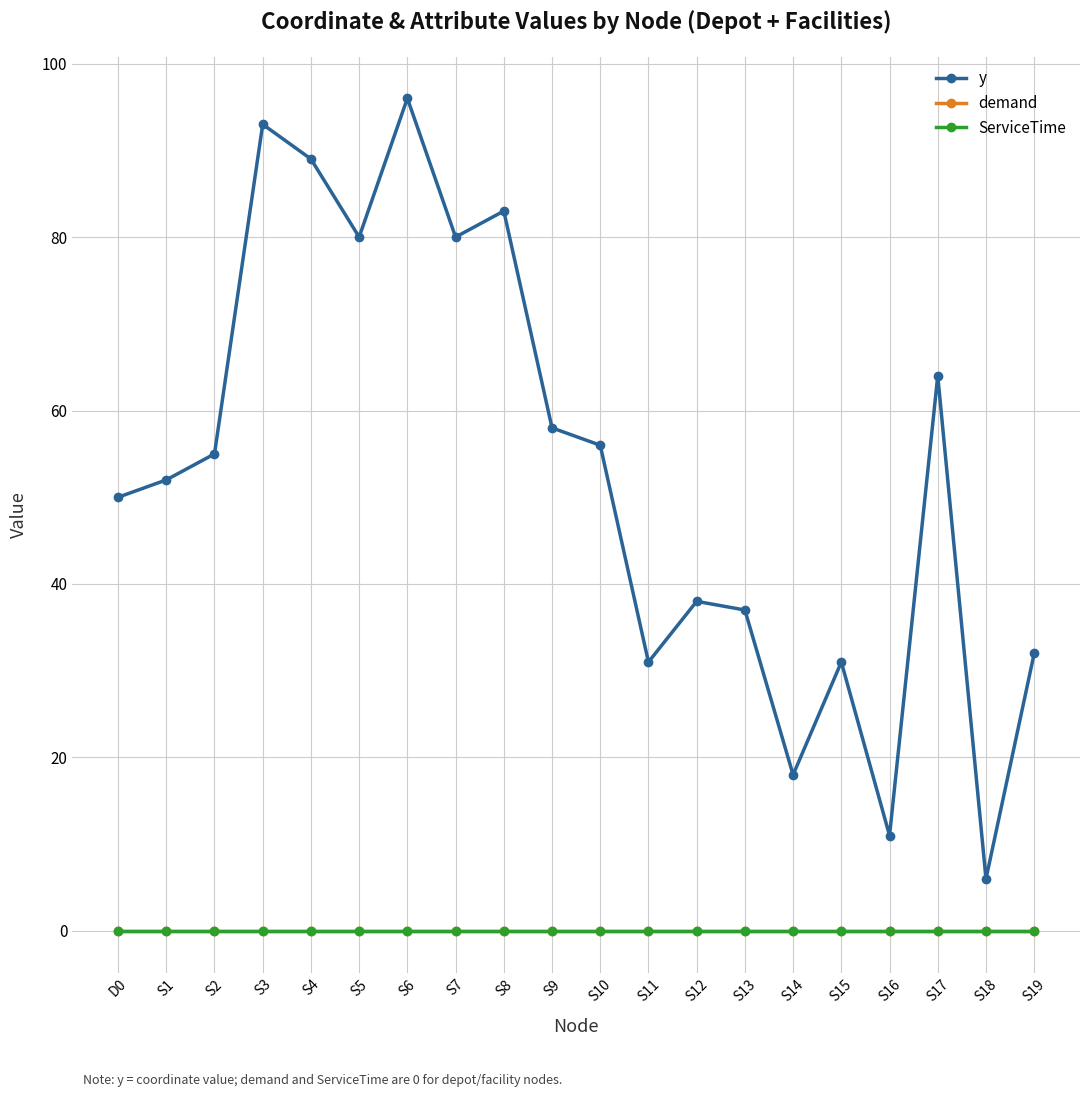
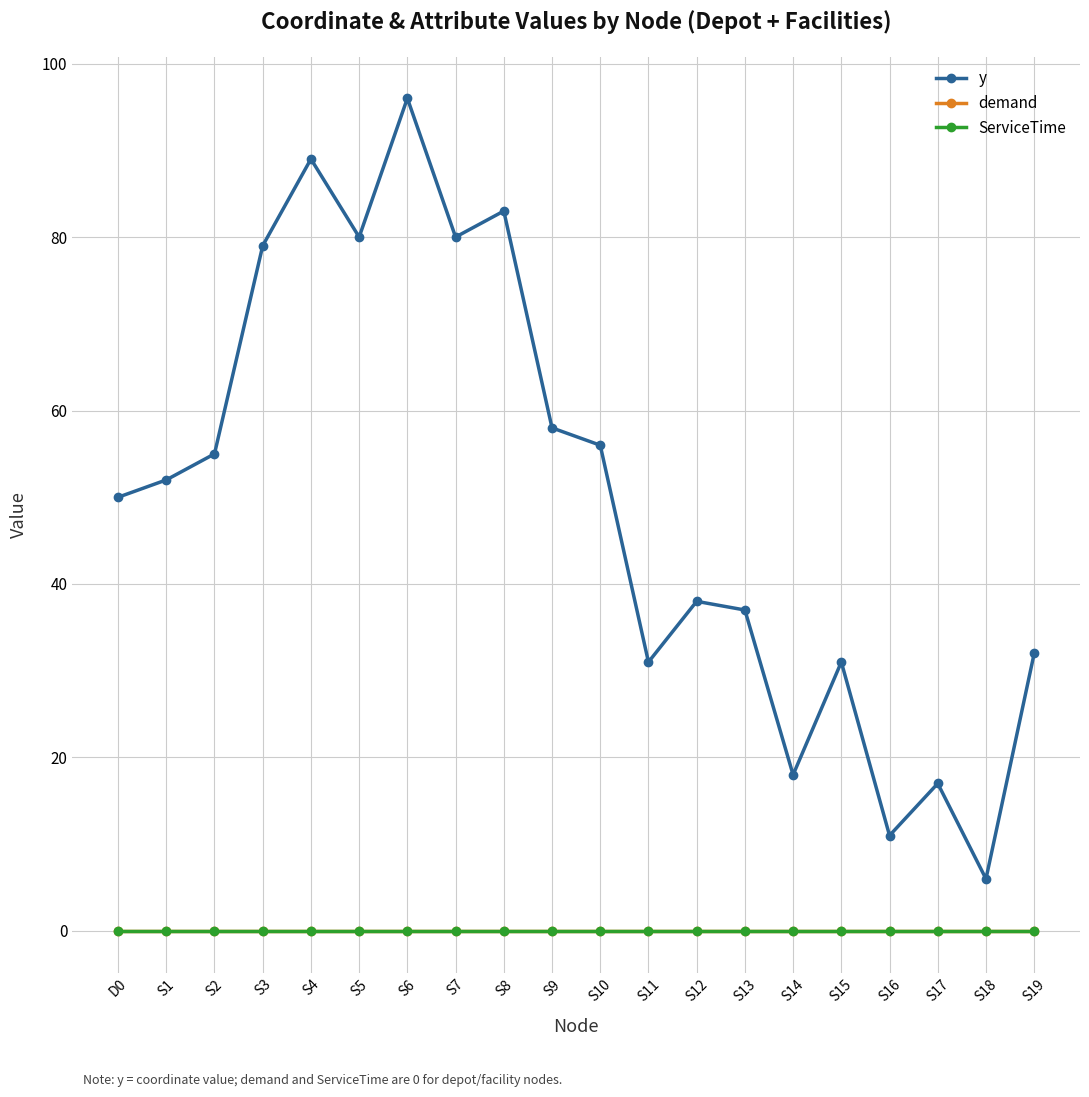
y, S3: 93 -> 79
y, S17: 64 -> 17
